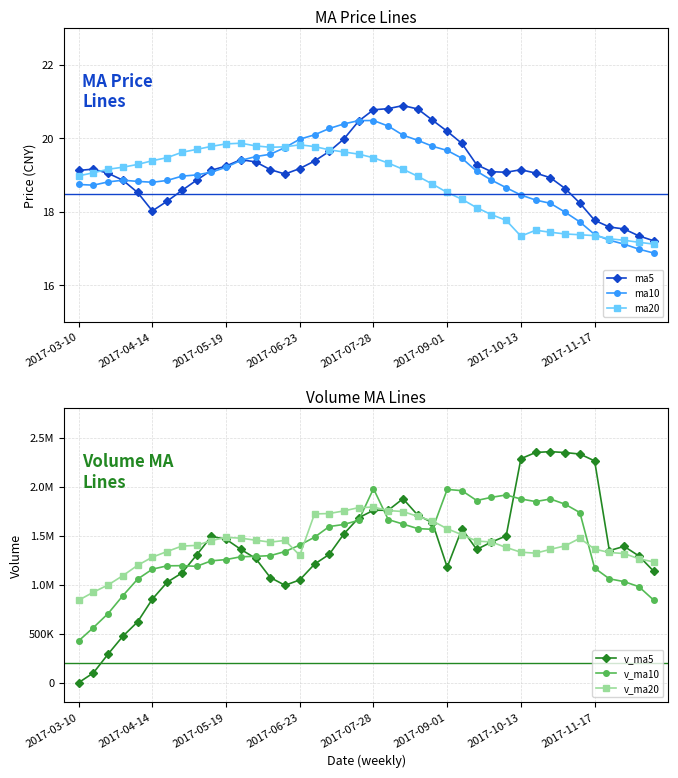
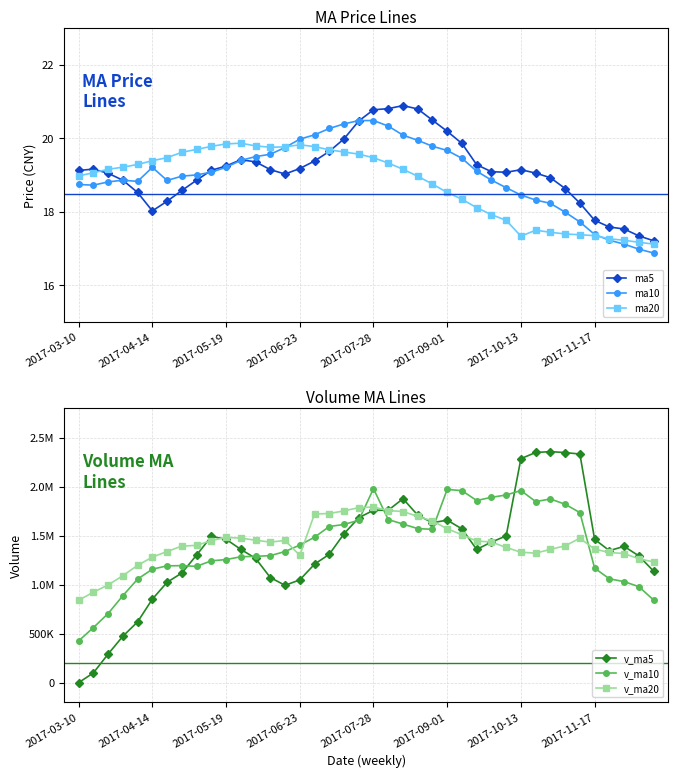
MA Price Lines, ma10, 2017-04-14: 18.8 -> 19.2
Volume MA Lines, v_ma5, 2017-09-01: 1200000 -> 1700000
Volume MA Lines, v_ma10, 2017-10-13: 1900000 -> 2000000
Volume MA Lines, v_ma5, 2017-11-17: 2300000 -> 1500000
